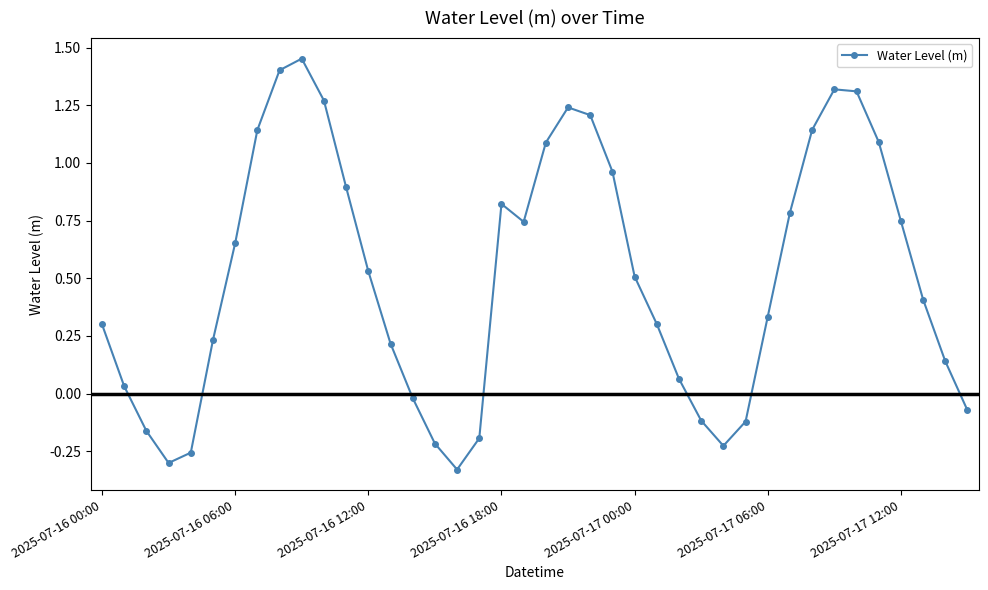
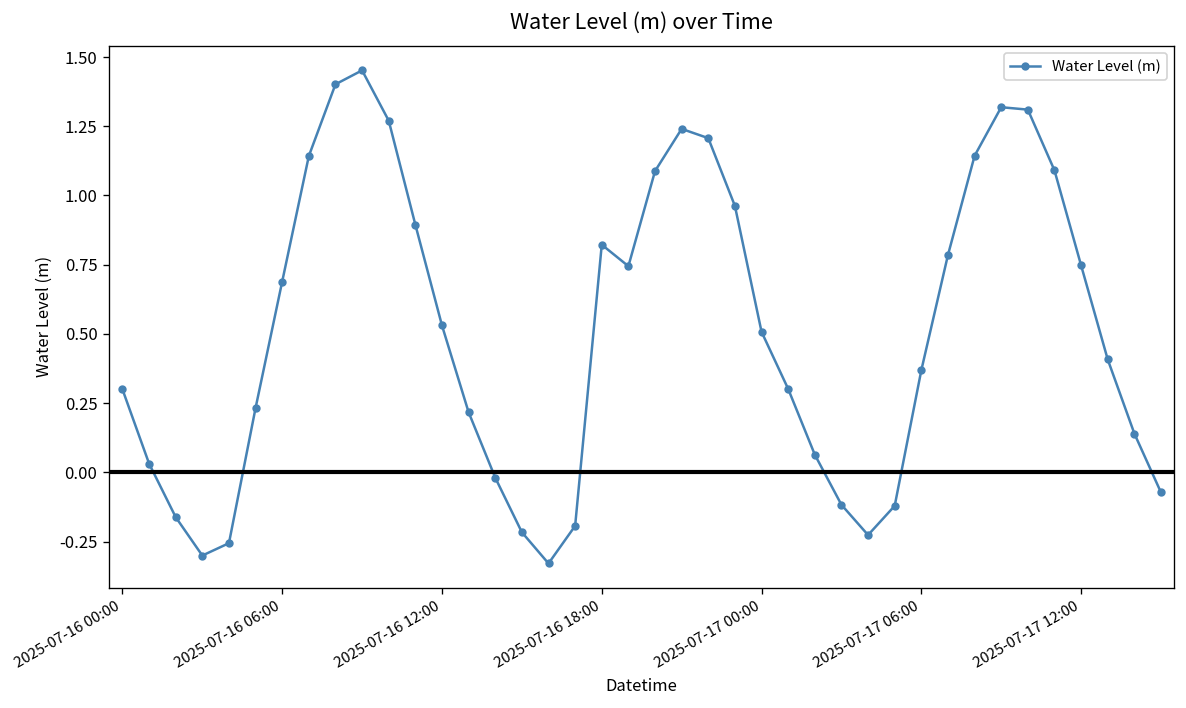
2025-07-16 06:00: 0.65 -> 0.69
2025-07-17 06:00: 0.33 -> 0.37
